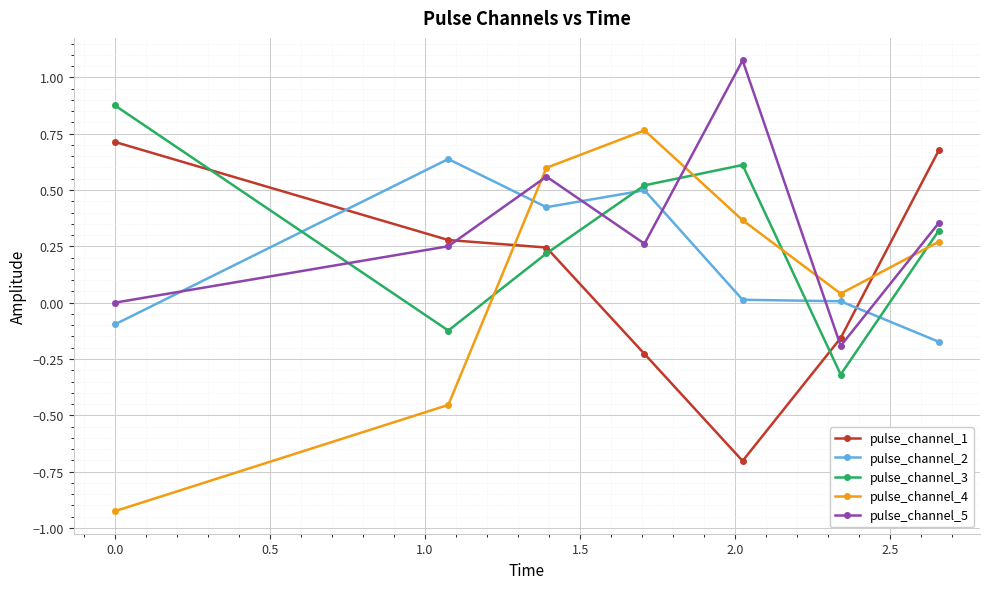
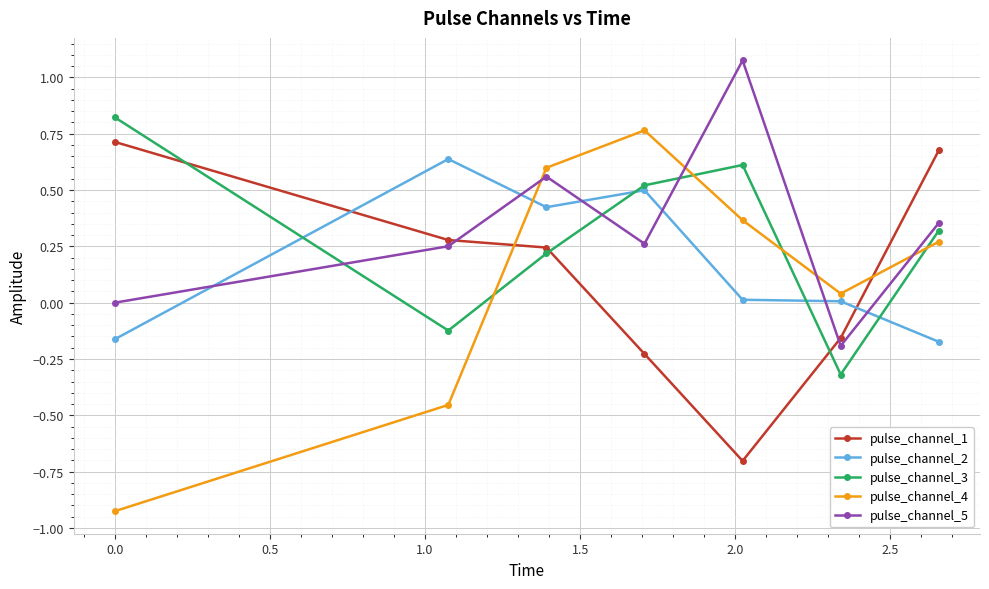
pulse_channel_2, 0.0: -0.10 -> -0.16
pulse_channel_3, 0.0: 0.88 -> 0.82
